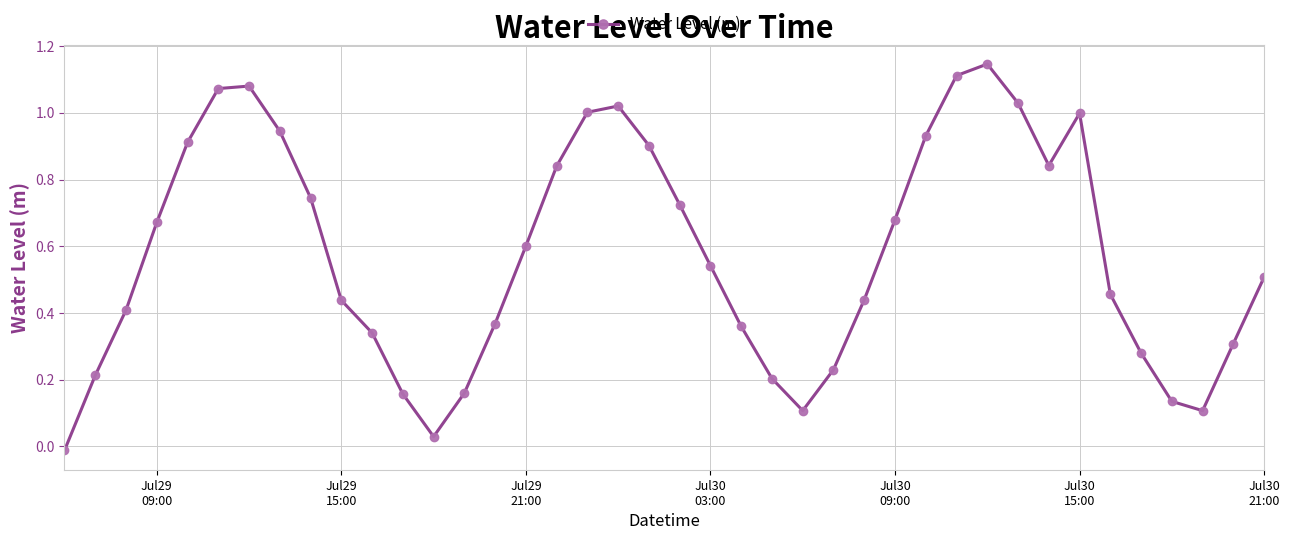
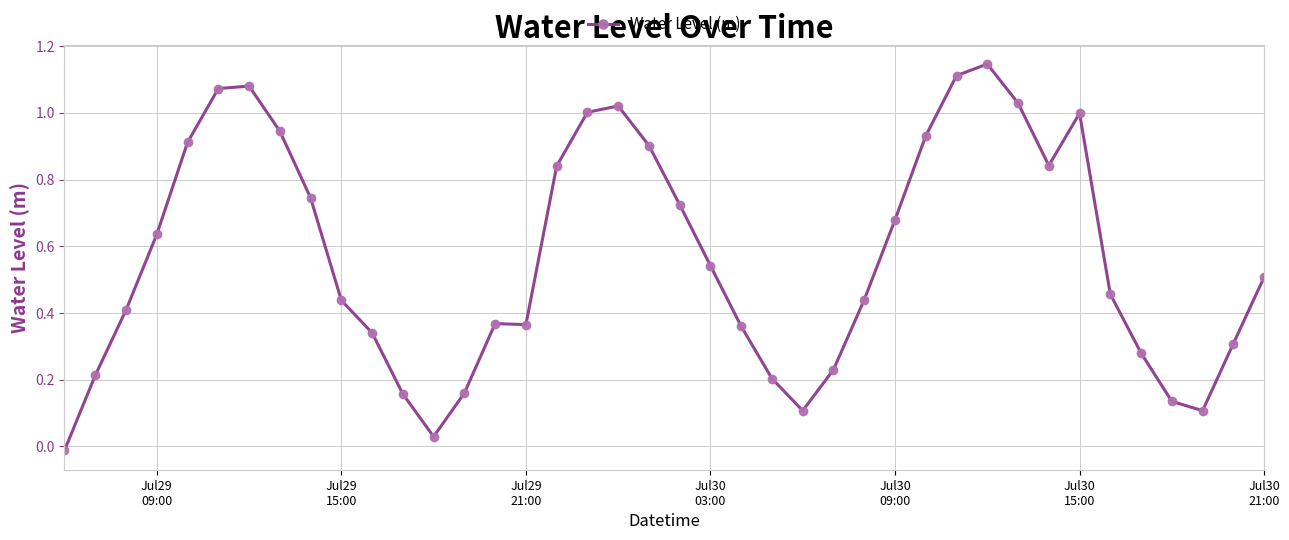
Jul29 09:00: 0.67 -> 0.64
Jul29 21:00: 0.60 -> 0.37
